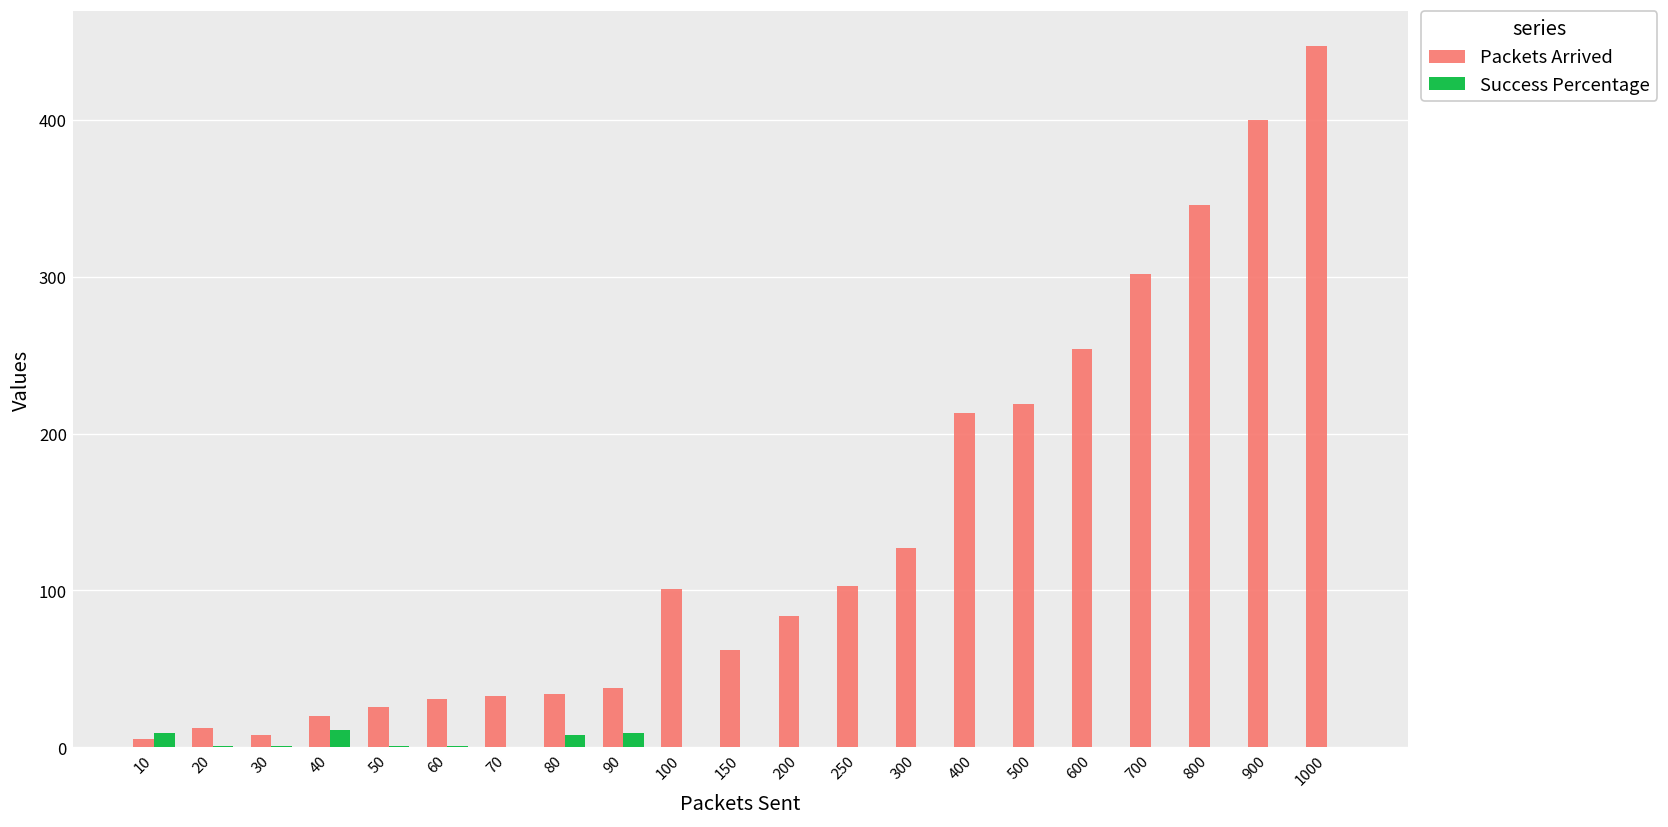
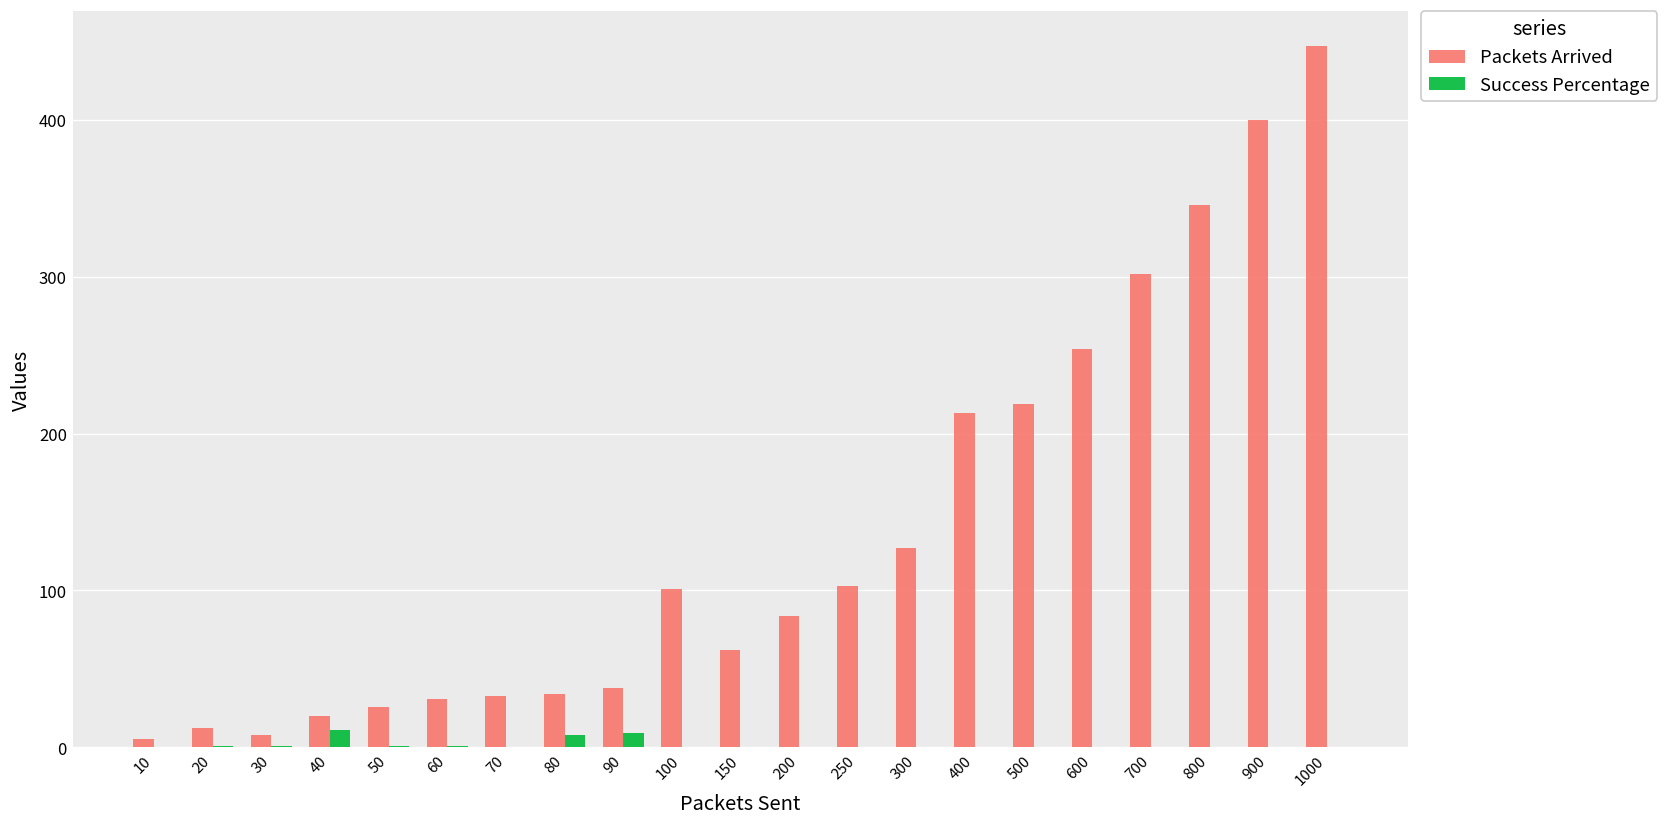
Success Percentage, 10: 9 -> 1
